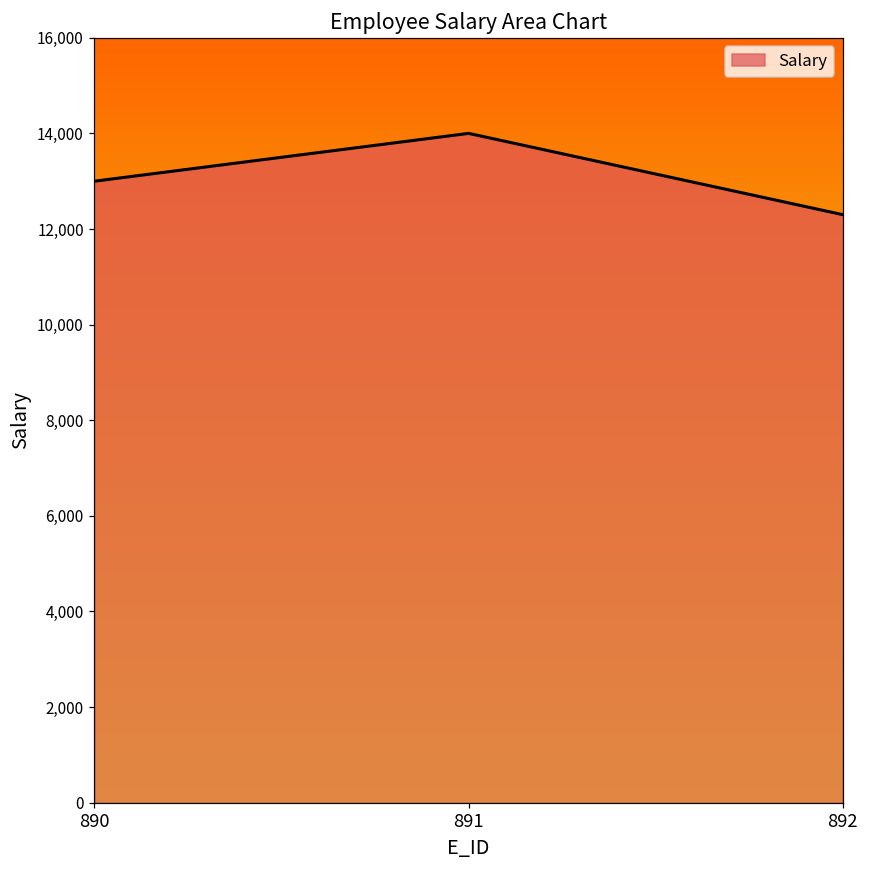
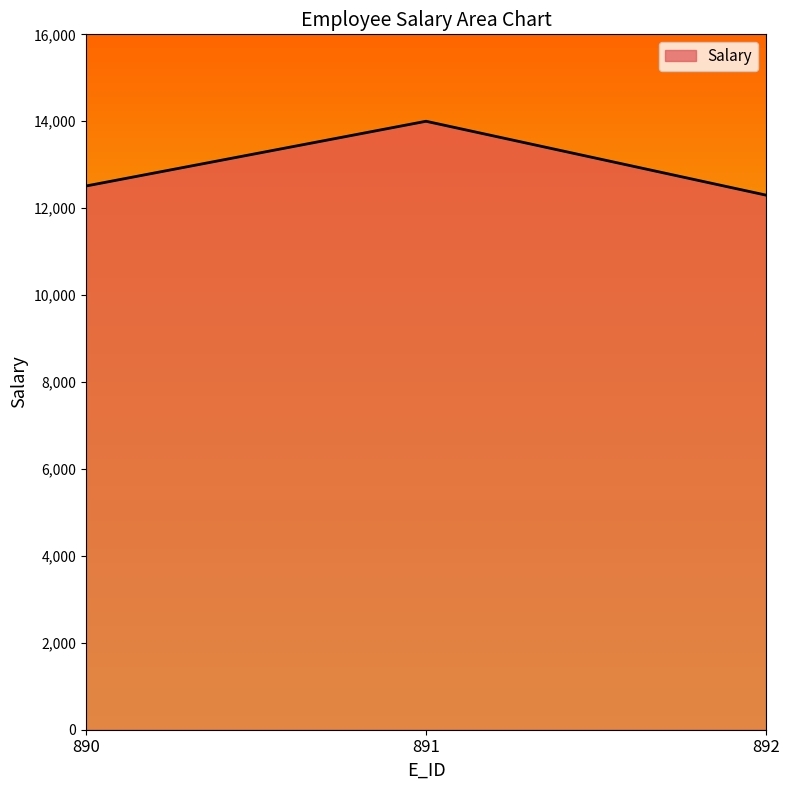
890: 13,000 -> 12,500
